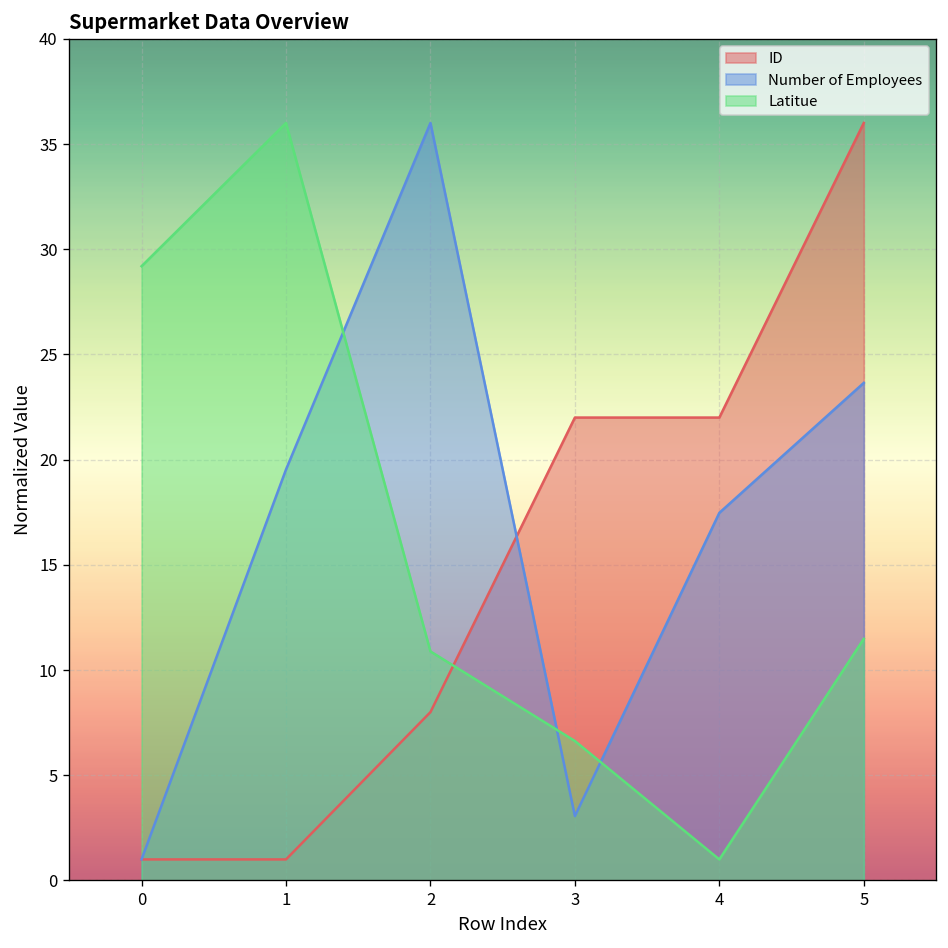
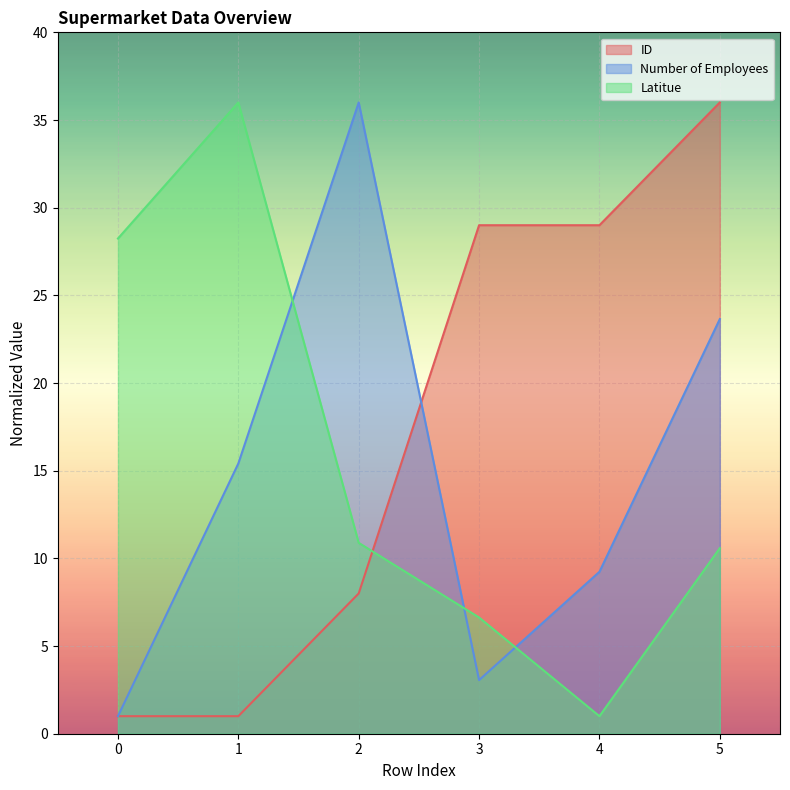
Latitue, 0: 29.2 -> 28.2
Number of Employees, 1: 19.5 -> 15.4
ID, 3: 22.0 -> 29.0
ID, 4: 22.0 -> 29.0
Number of Employees, 4: 17.5 -> 9.2
Latitue, 5: 11.5 -> 10.6
